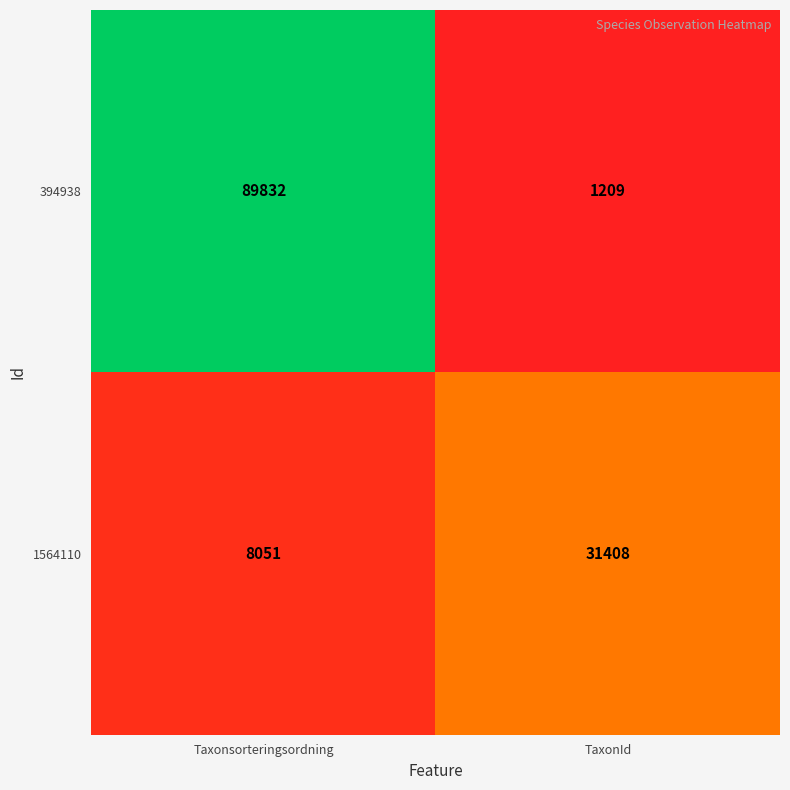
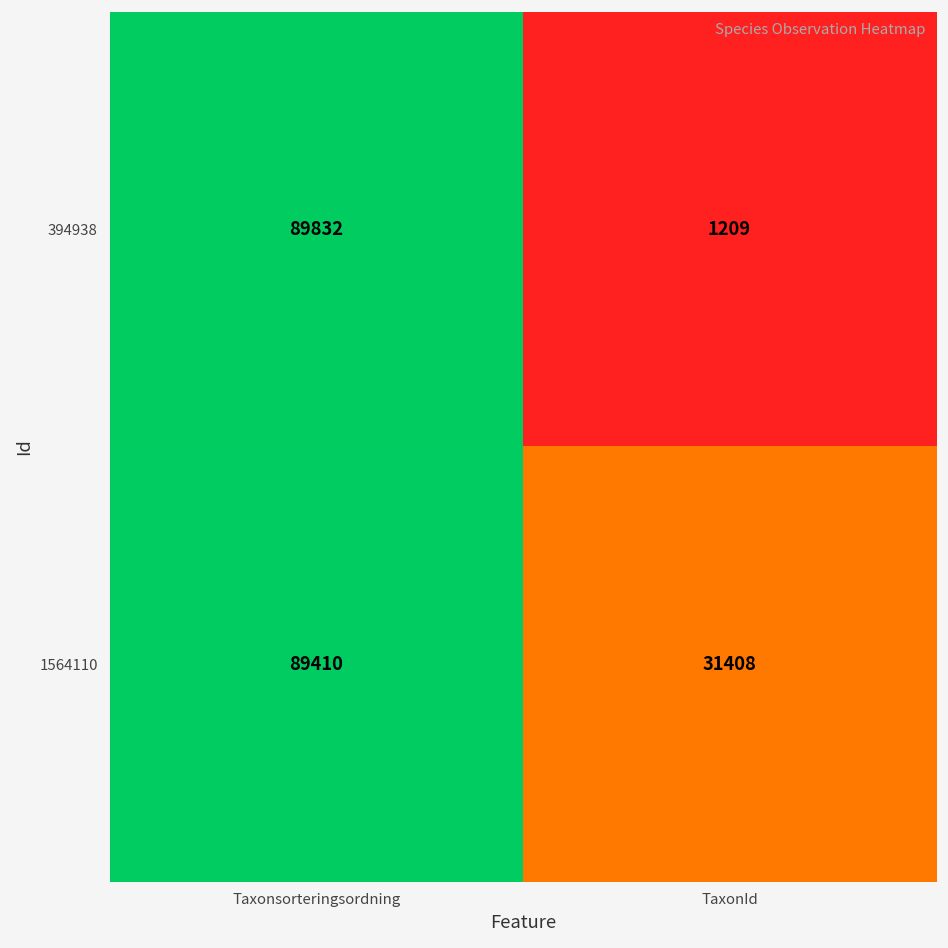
1564110, Taxonsorteringsordning: 8051 -> 89410
